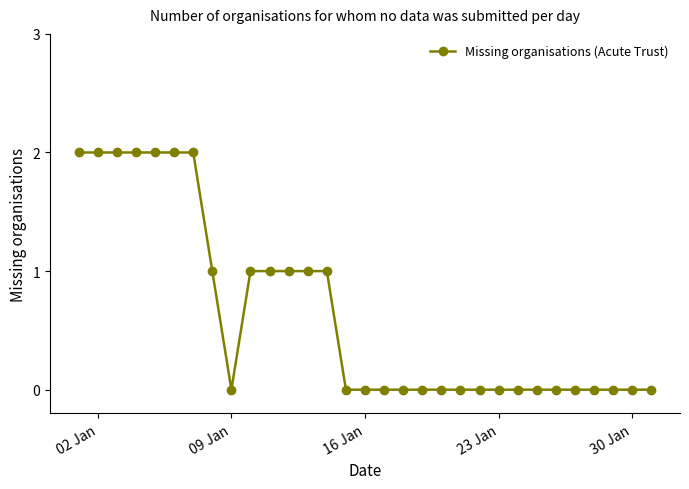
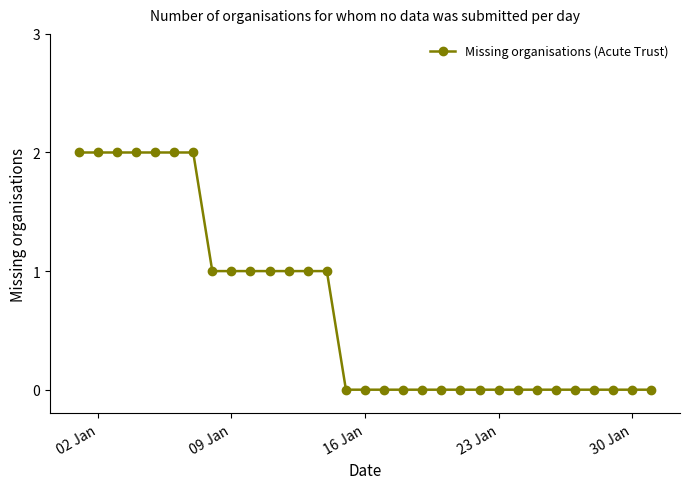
09 Jan: 0 -> 1
